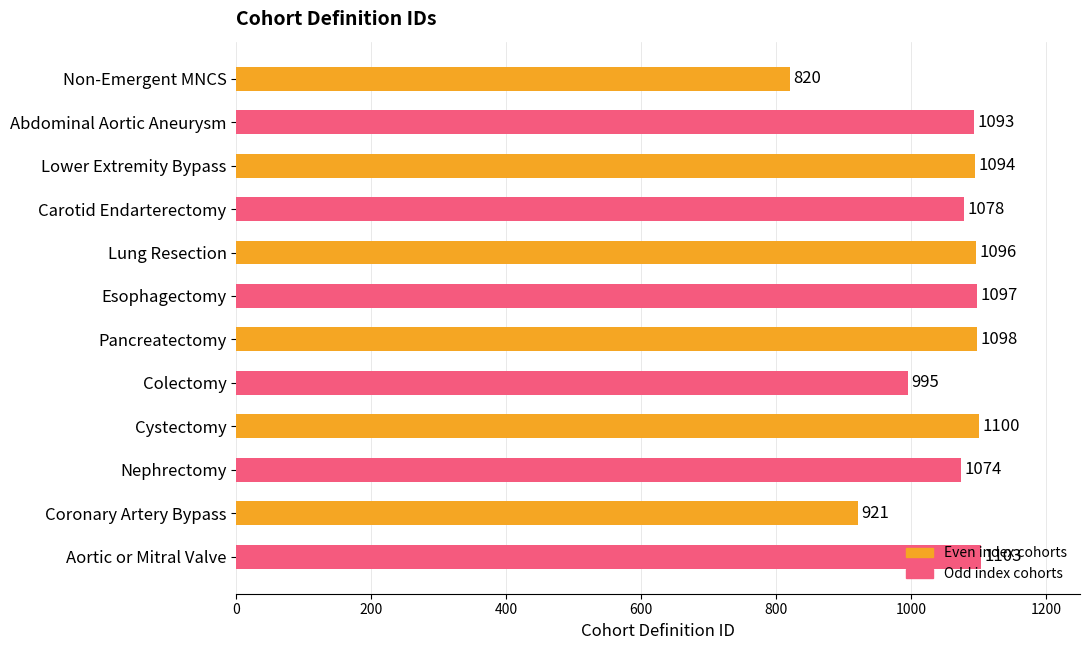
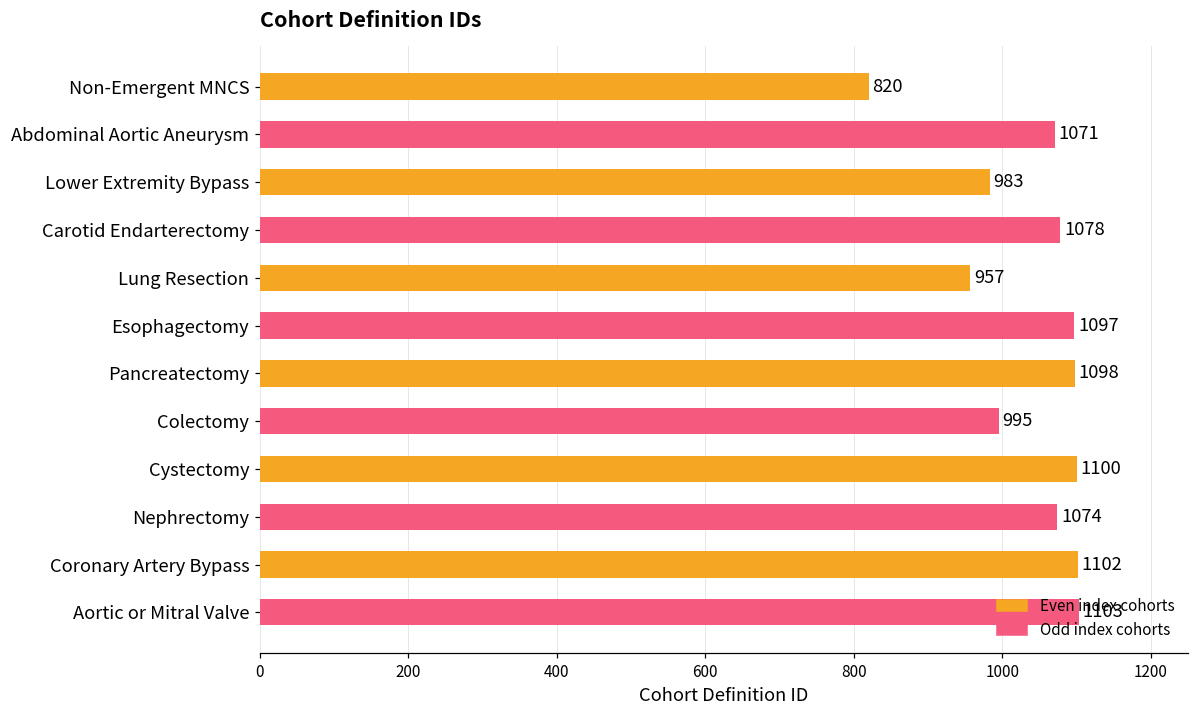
Abdominal Aortic Aneurysm: 1093 -> 1071
Lower Extremity Bypass: 1094 -> 983
Lung Resection: 1096 -> 957
Coronary Artery Bypass: 921 -> 1102
